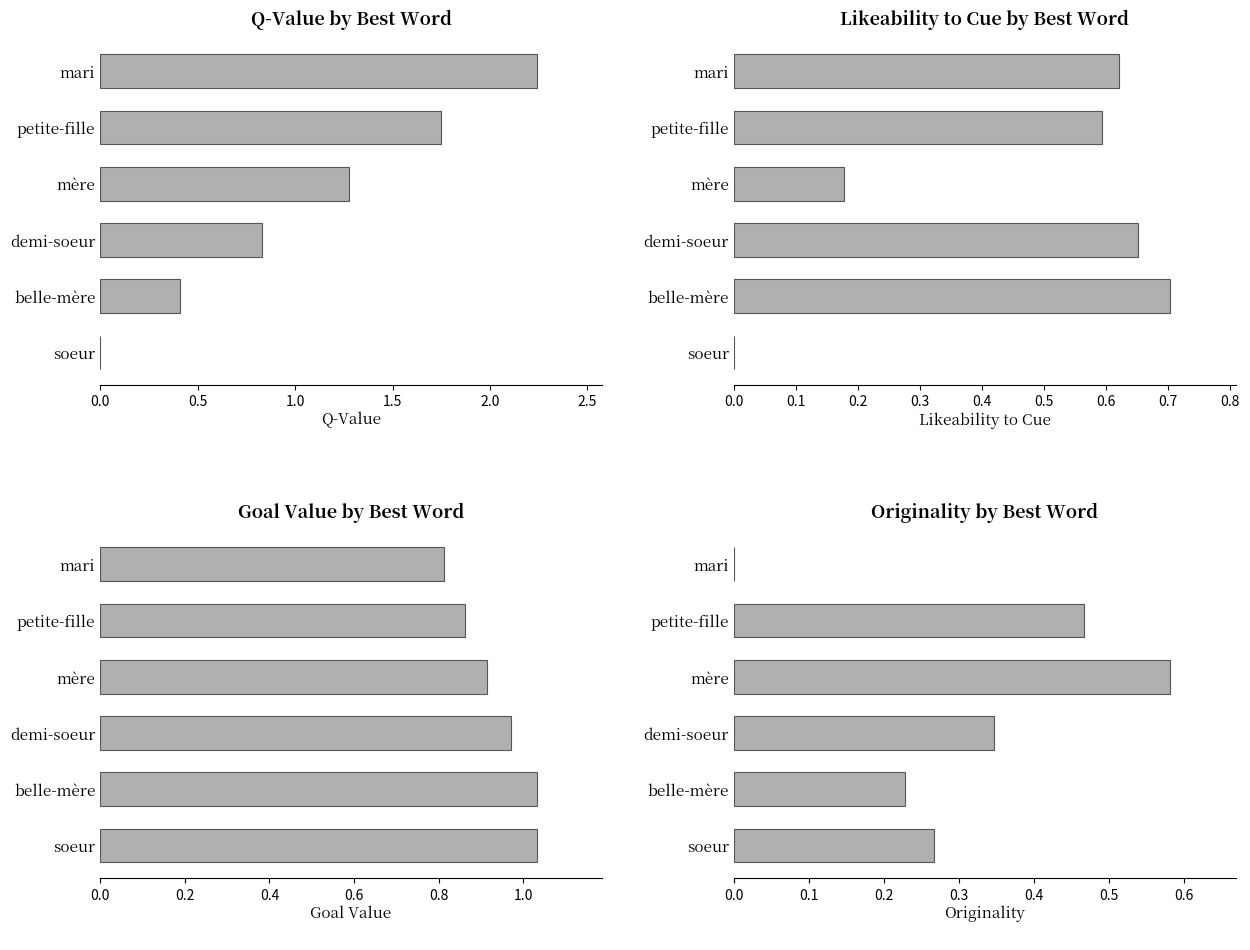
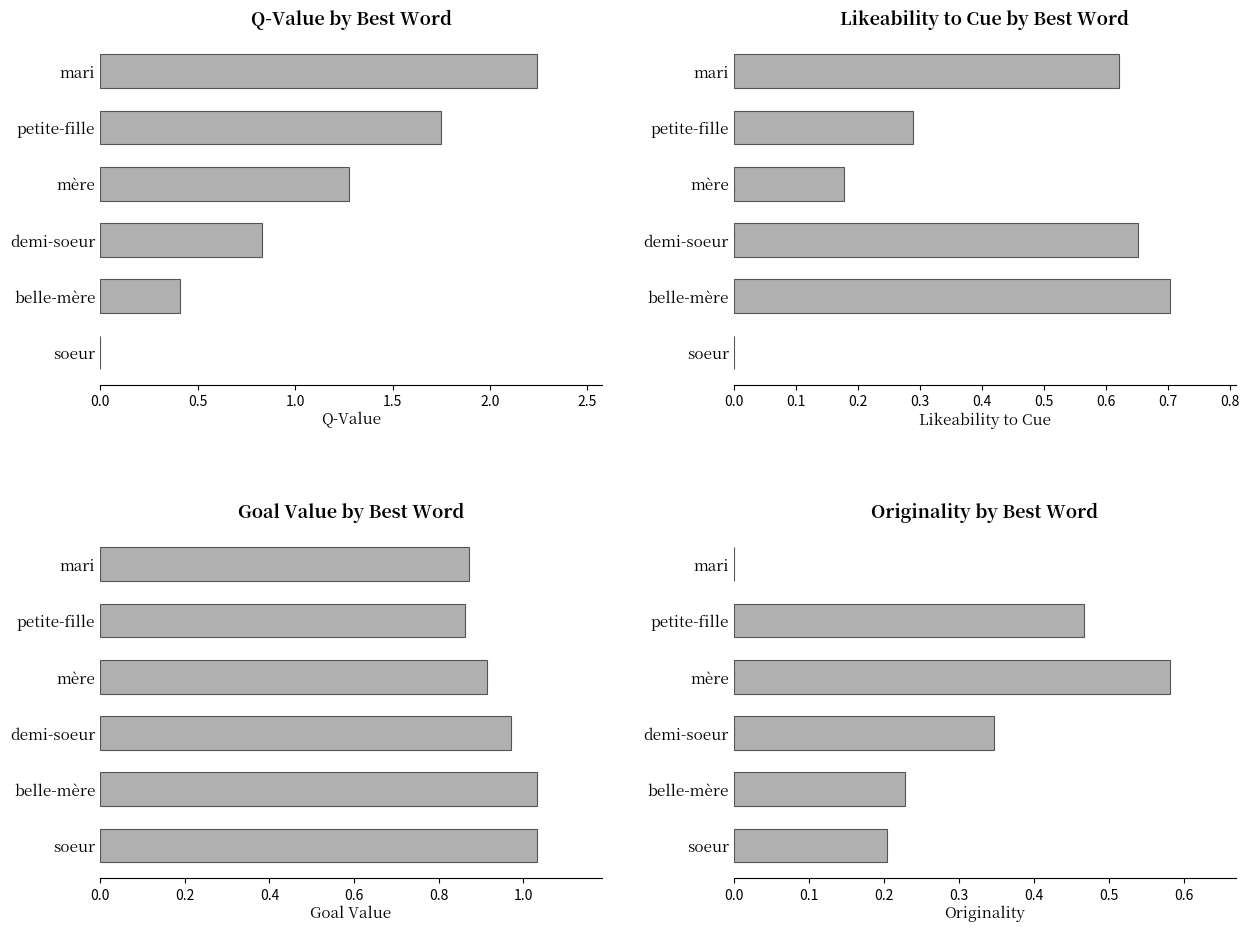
Likeability to Cue by Best Word, petite-fille: 0.59 -> 0.29
Goal Value by Best Word, mari: 0.81 -> 0.87
Originality by Best Word, soeur: 0.27 -> 0.20
